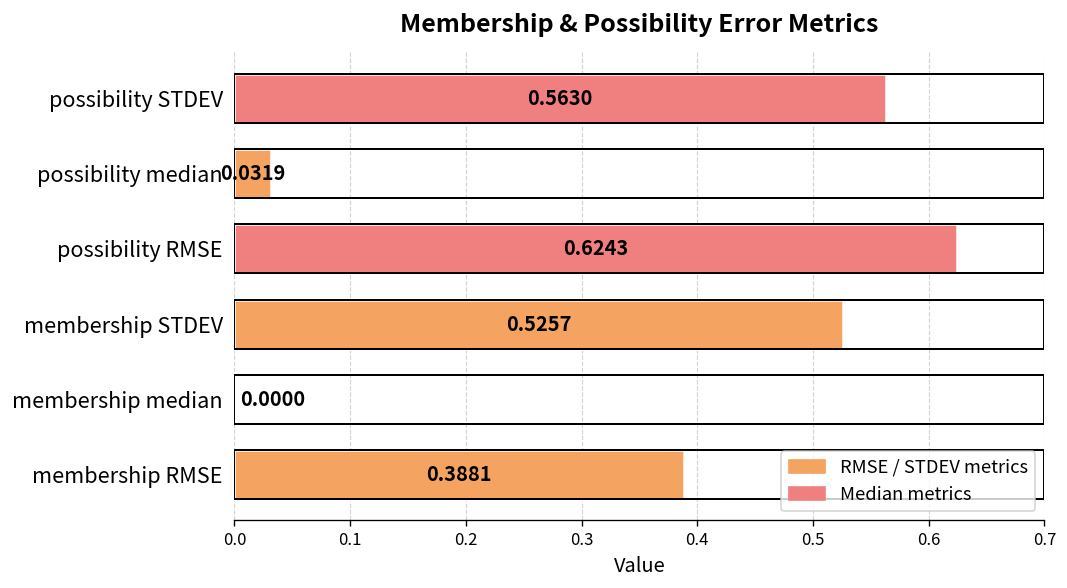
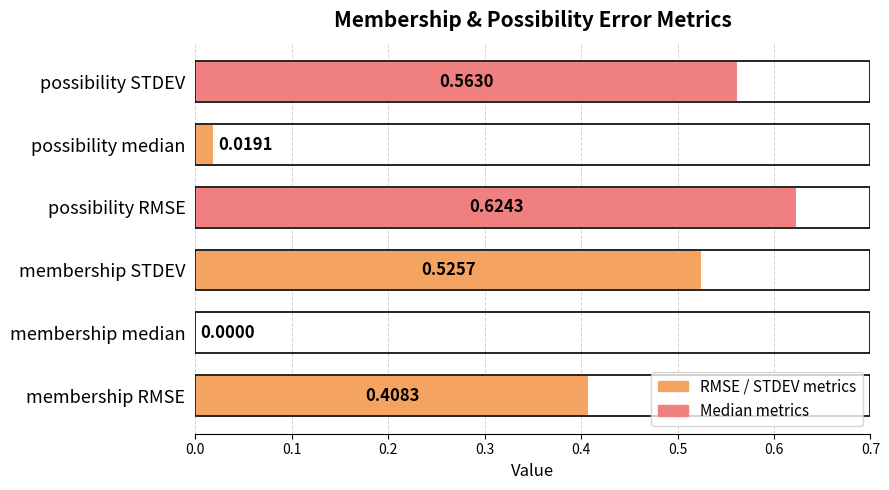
possibility median: 0.0319 -> 0.0191
membership RMSE: 0.3881 -> 0.4083
